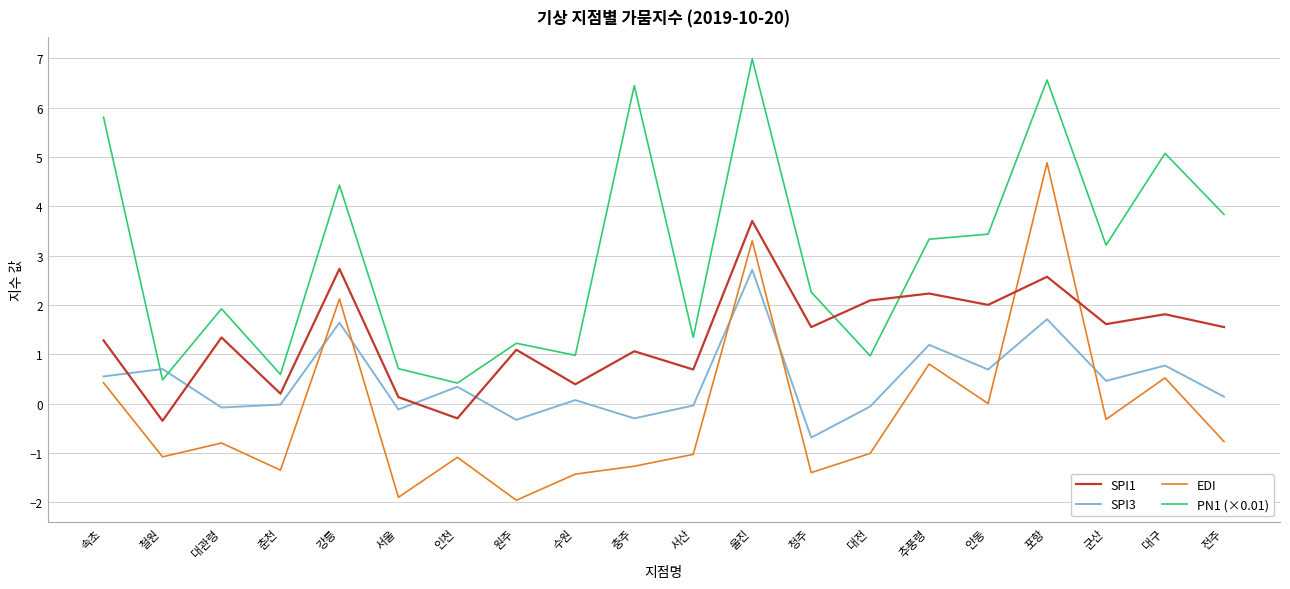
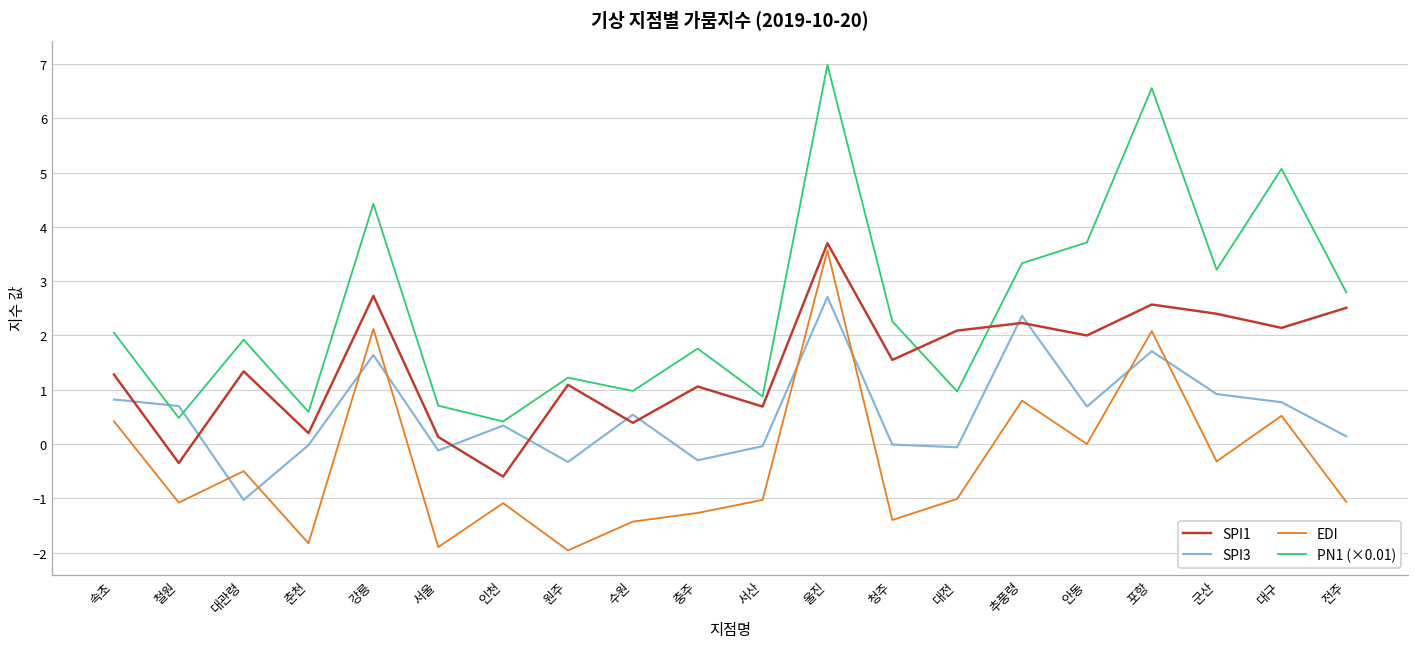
SPI3, 속초: 0.6 -> 0.8
PN1 (×0.01), 속초: 5.8 -> 2.1
SPI3, 대관령: -0.1 -> -1.0
EDI, 대관령: -0.8 -> -0.5
EDI, 춘천: -1.4 -> -1.8
SPI1, 인천: -0.3 -> -0.6
SPI3, 수원: 0.1 -> 0.5
PN1 (×0.01), 충주: 6.4 -> 1.8
PN1 (×0.01), 서산: 1.3 -> 0.9
EDI, 울진: 3.3 -> 3.6
SPI3, 청주: -0.7 -> 0.0
SPI3, 추풍령: 1.2 -> 2.4
PN1 (×0.01), 안동: 3.4 -> 3.7
EDI, 포항: 4.9 -> 2.1
SPI1, 군산: 1.6 -> 2.4
SPI3, 군산: 0.5 -> 0.9
SPI1, 대구: 1.8 -> 2.1
SPI1, 전주: 1.6 -> 2.5
EDI, 전주: -0.8 -> -1.1
PN1 (×0.01), 전주: 3.8 -> 2.8
